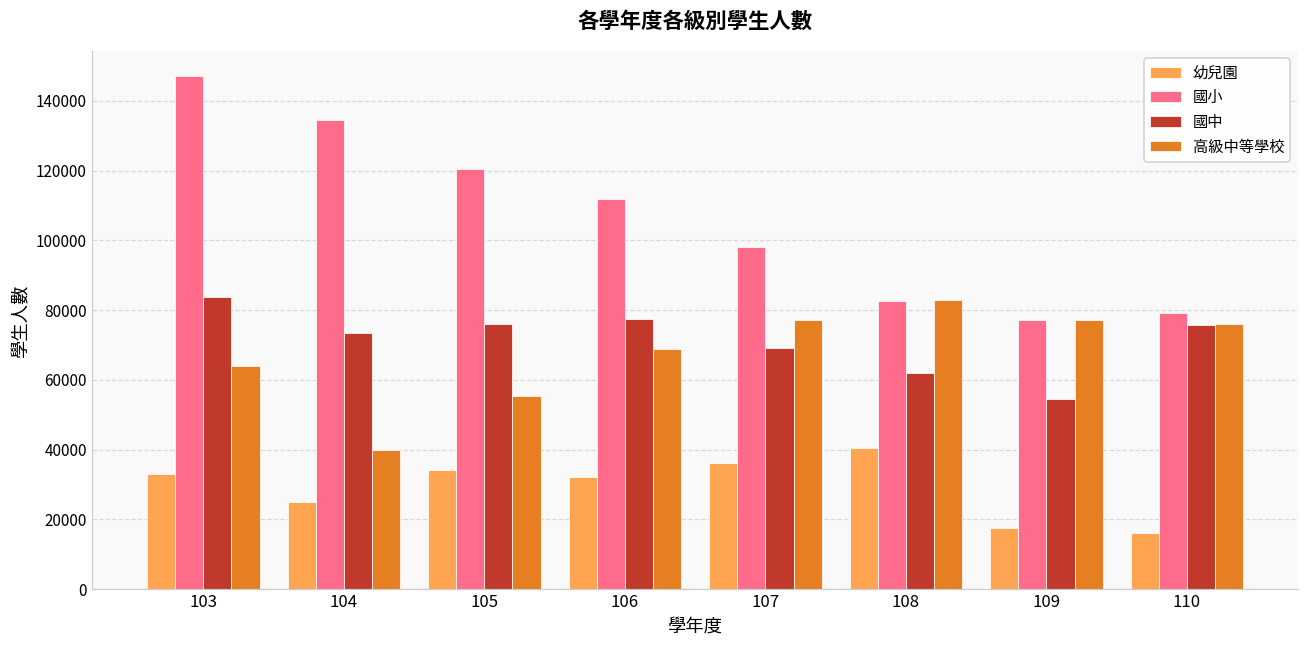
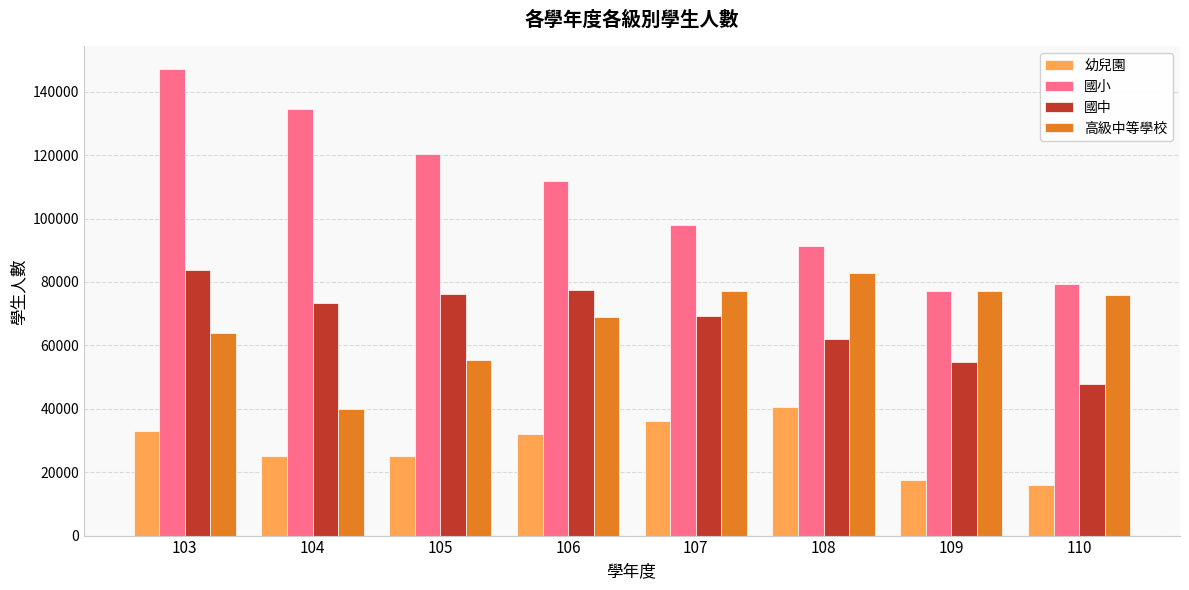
幼兒園, 105: 34000 -> 25000
國小, 108: 83000 -> 91000
國中, 110: 76000 -> 48000
